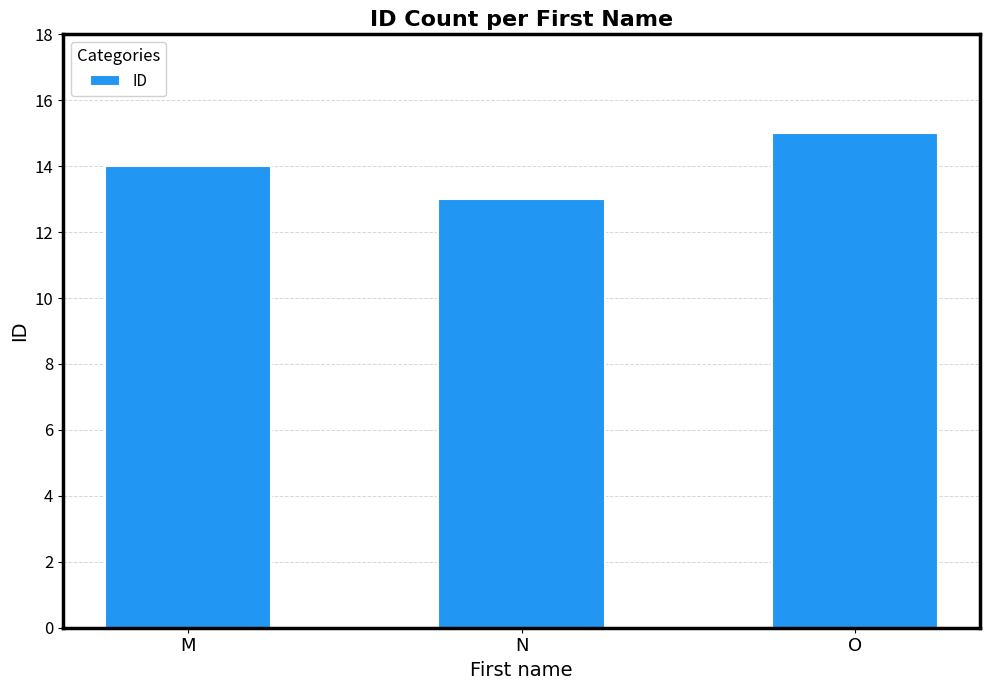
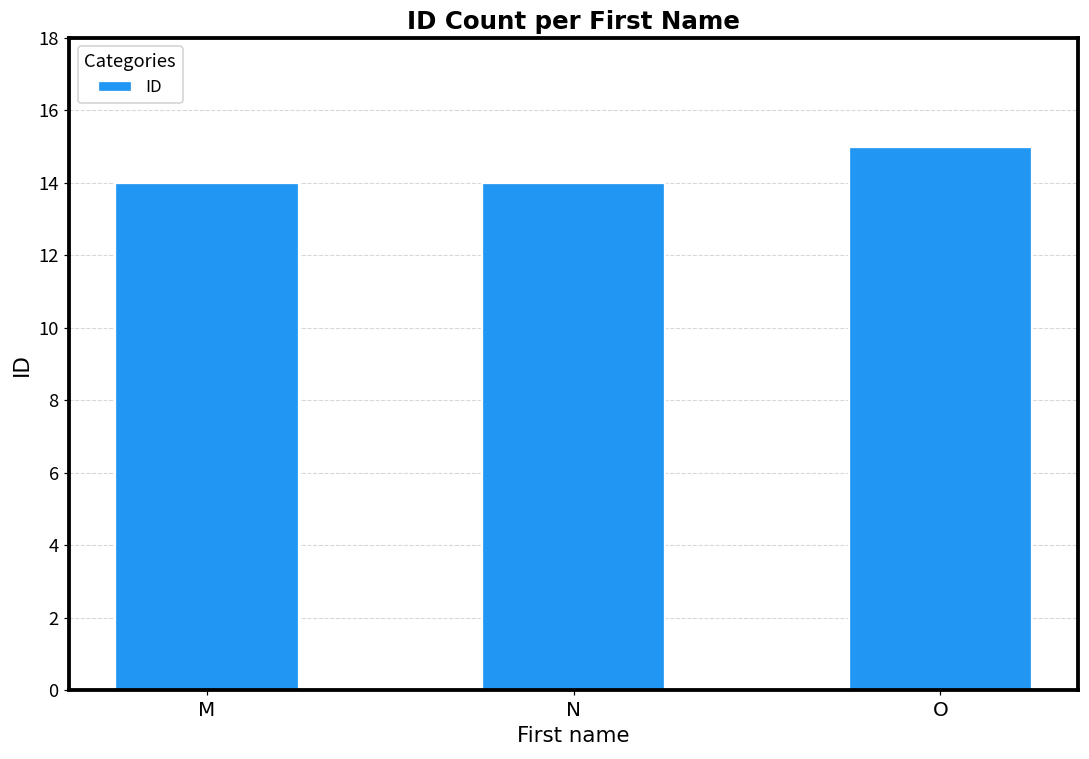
N: 13 -> 14
